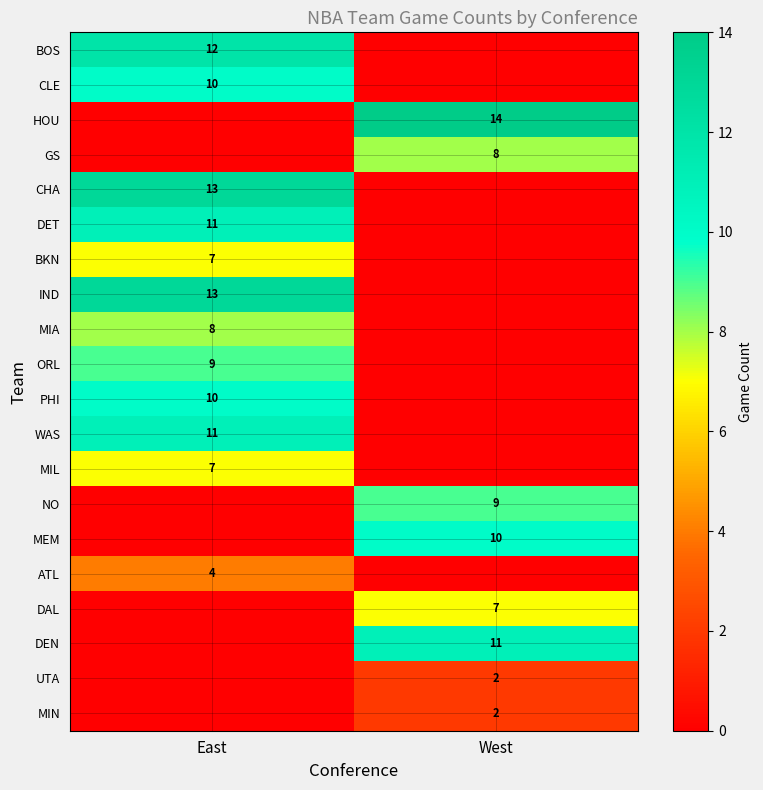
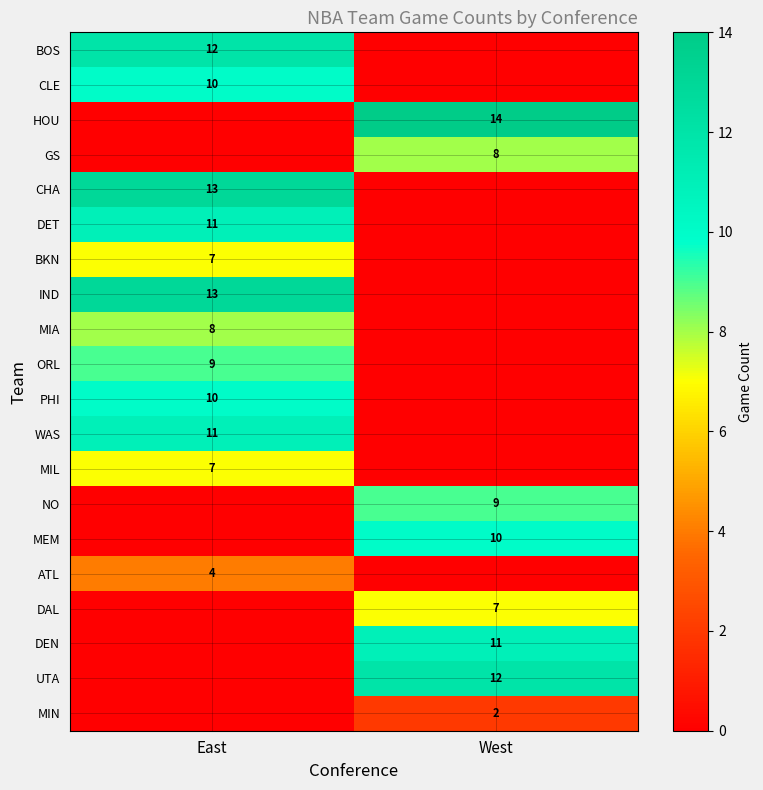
UTA, West: 2 -> 12
